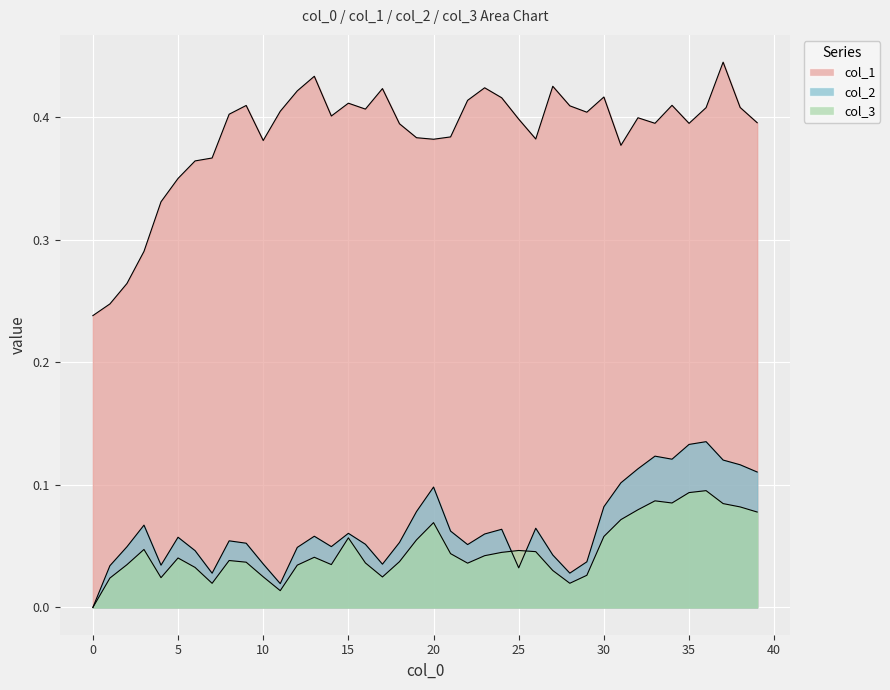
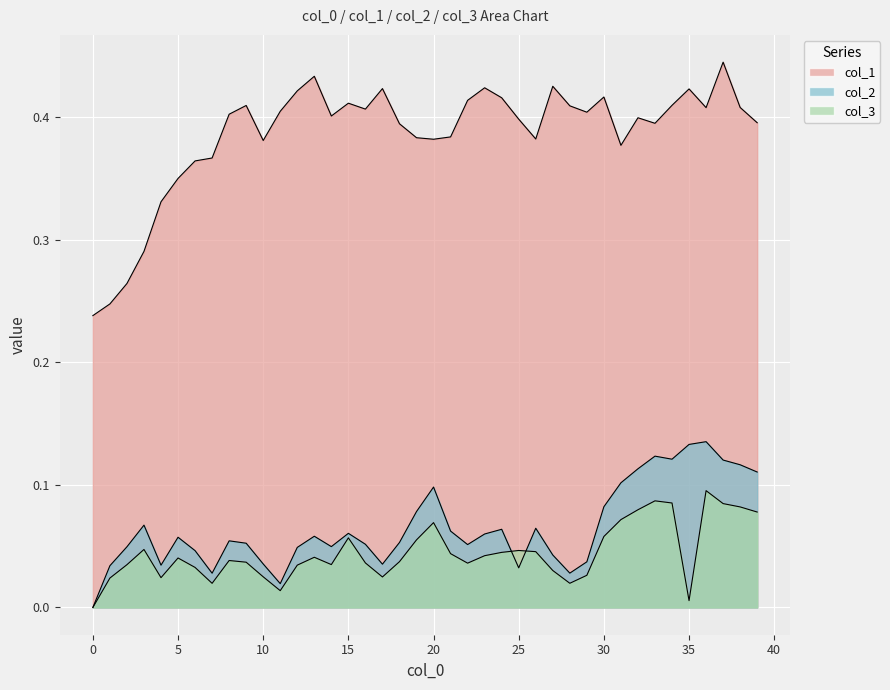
col_1, 35: 0.395 -> 0.423
col_3, 35: 0.094 -> 0.006
